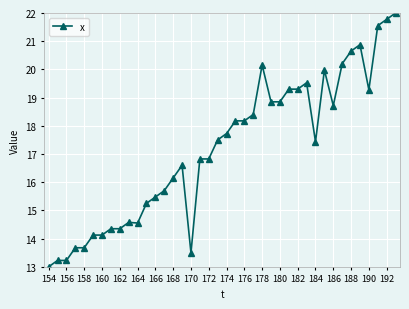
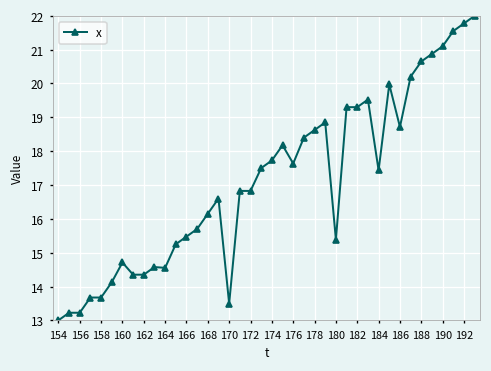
160: 14.1 -> 14.7
176: 18.2 -> 17.6
178: 20.2 -> 18.6
180: 18.9 -> 15.4
190: 19.3 -> 21.1
